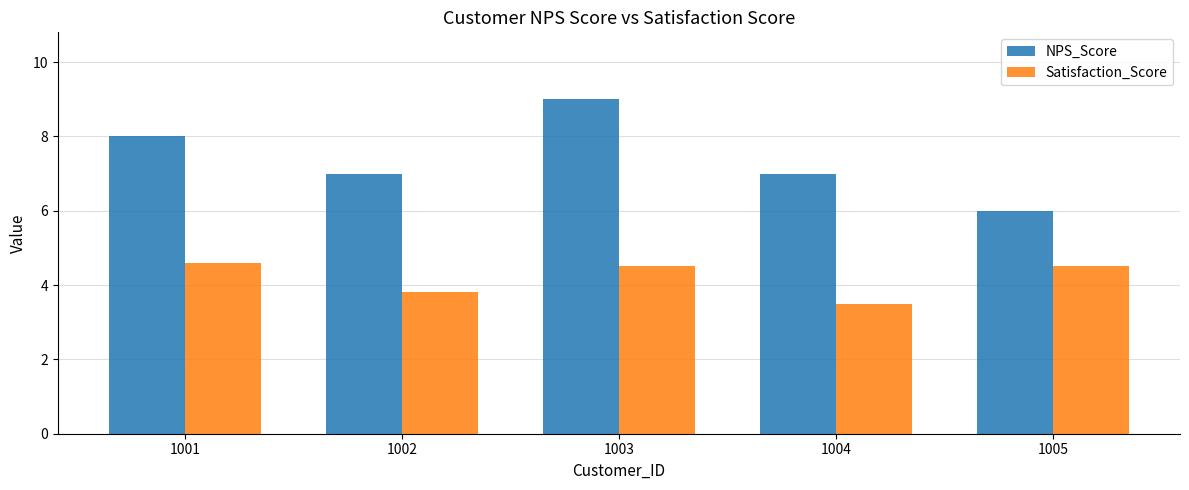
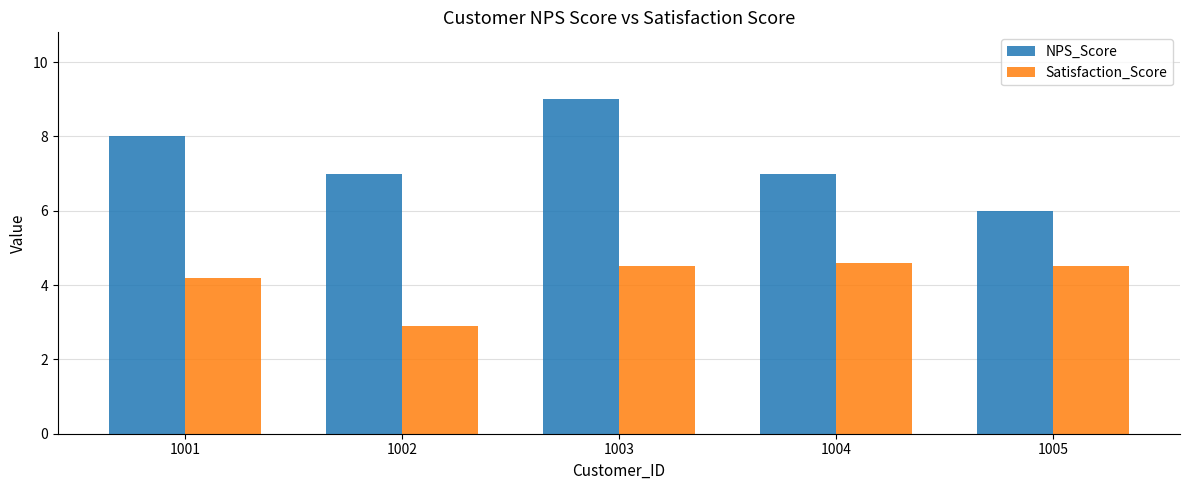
Satisfaction_Score, 1001: 4.6 -> 4.2
Satisfaction_Score, 1002: 3.8 -> 2.9
Satisfaction_Score, 1004: 3.5 -> 4.6
